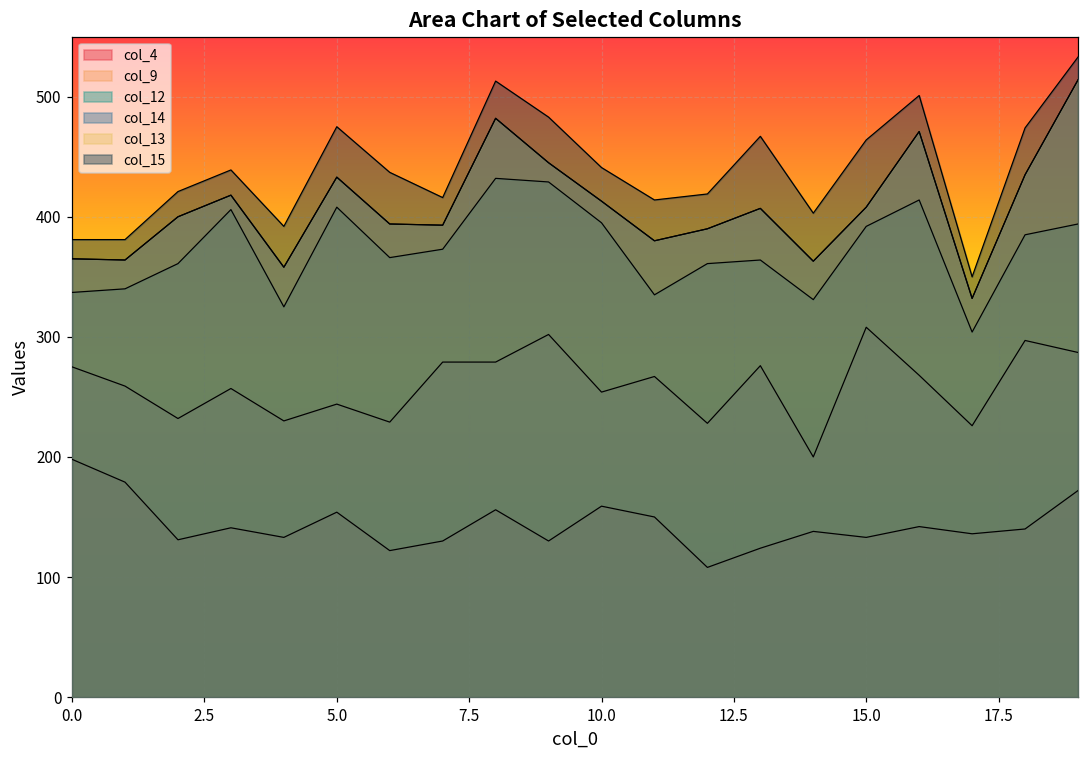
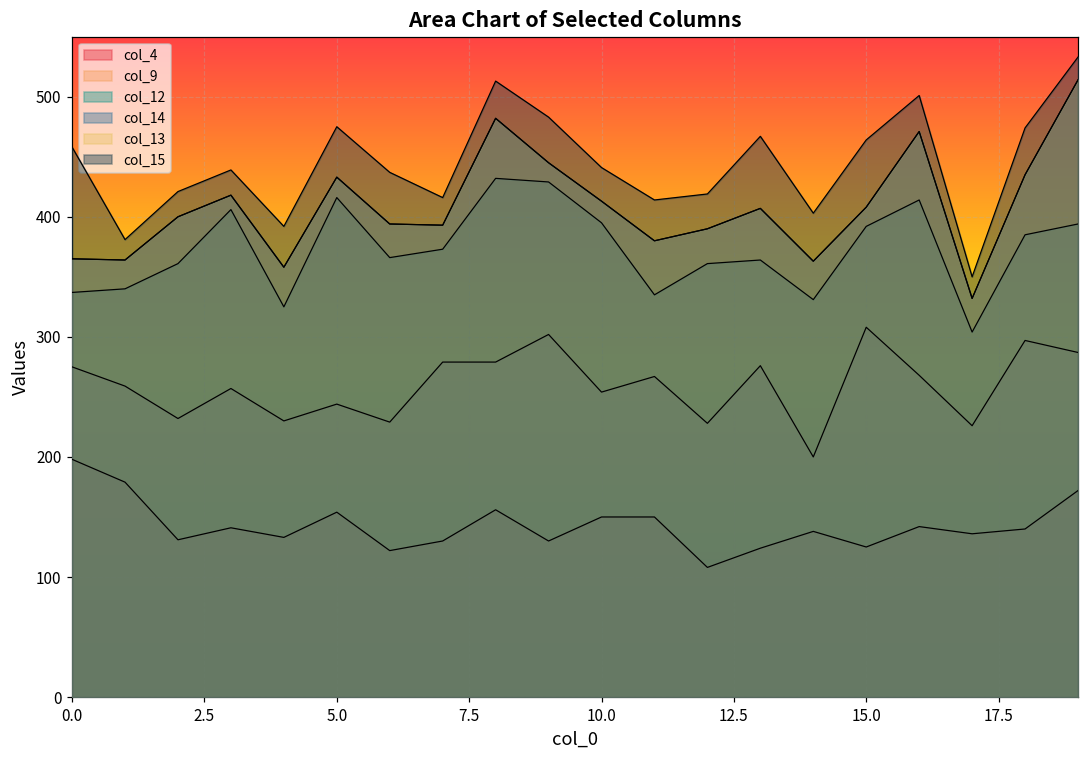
col_15, 0.0: 381 -> 458
col_12, 5.0: 408 -> 416
col_4, 10.0: 159 -> 150
col_4, 15.0: 133 -> 125
